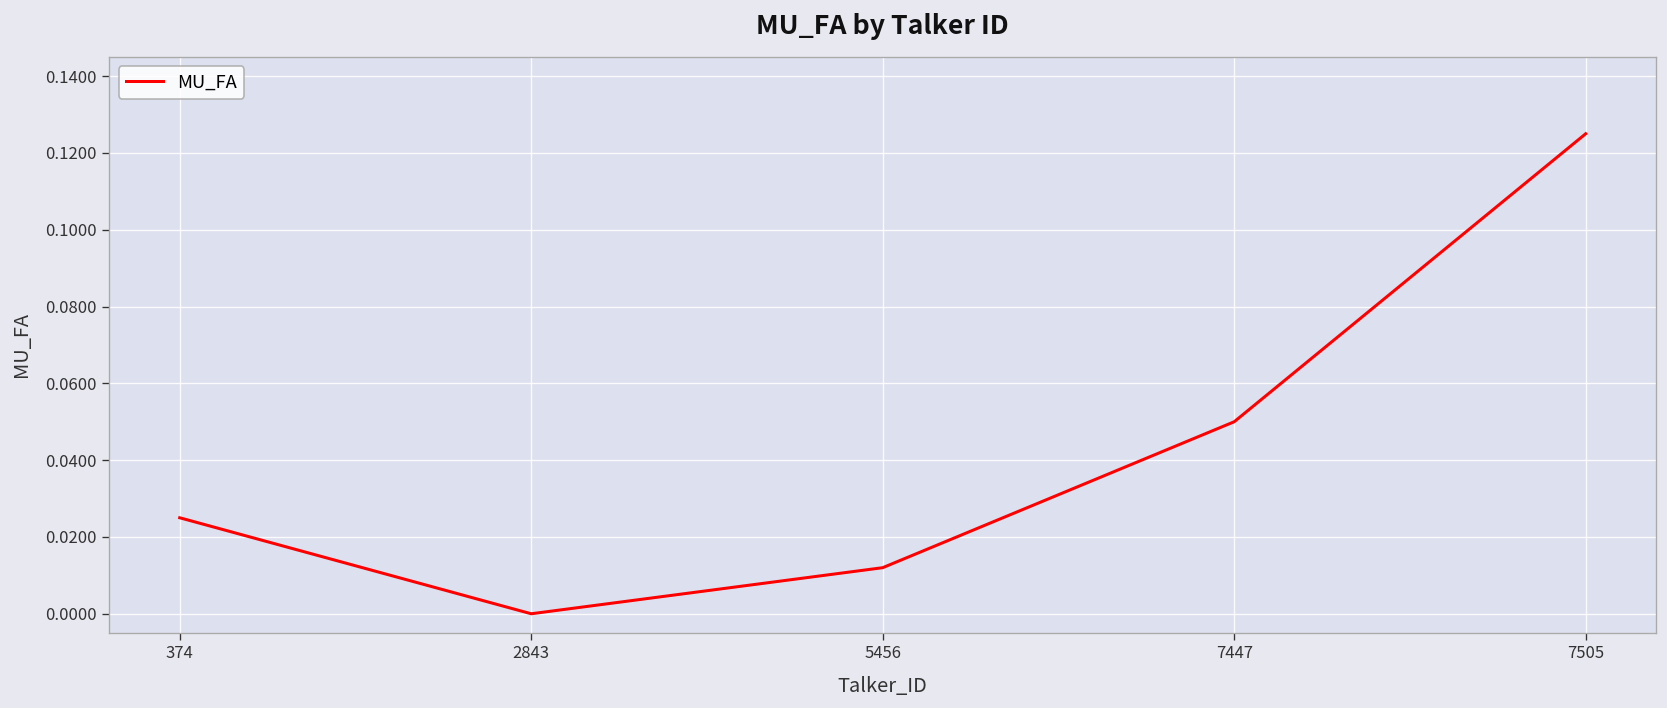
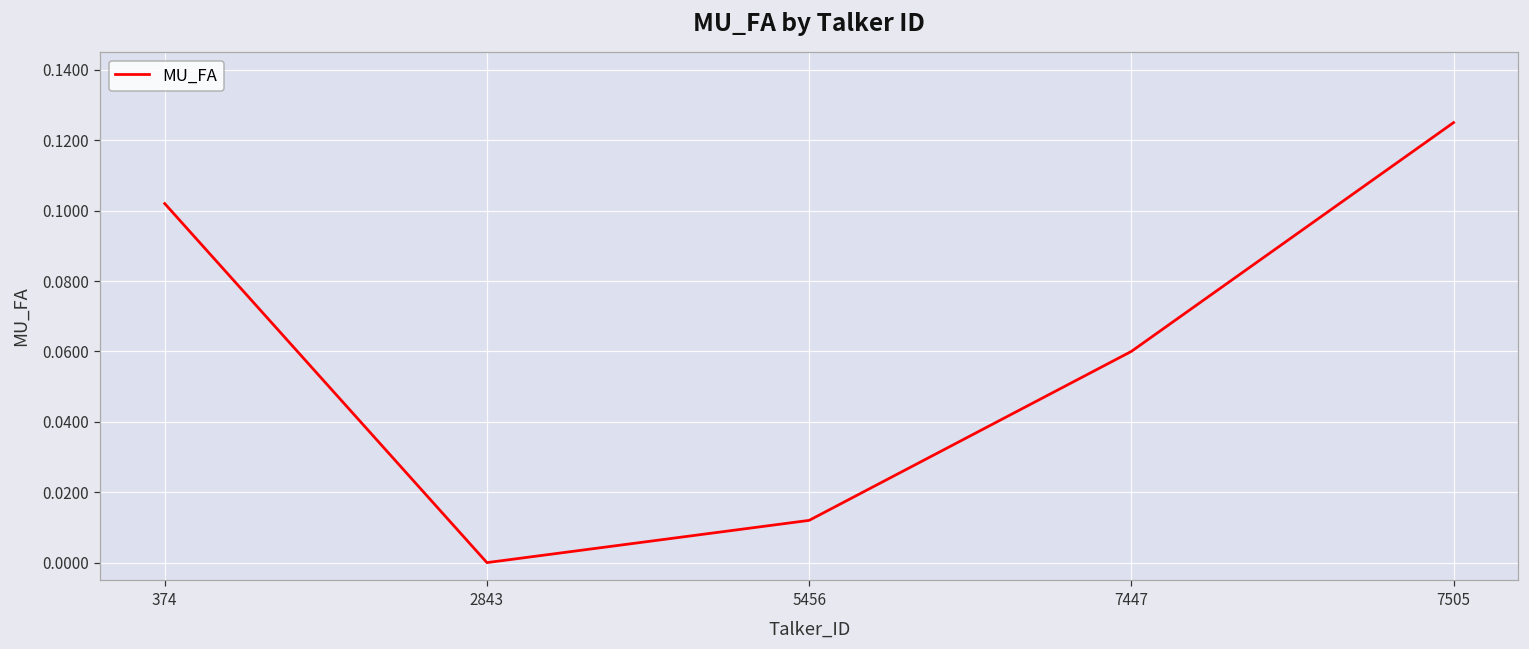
374: 0.025 -> 0.102
7447: 0.05 -> 0.06
